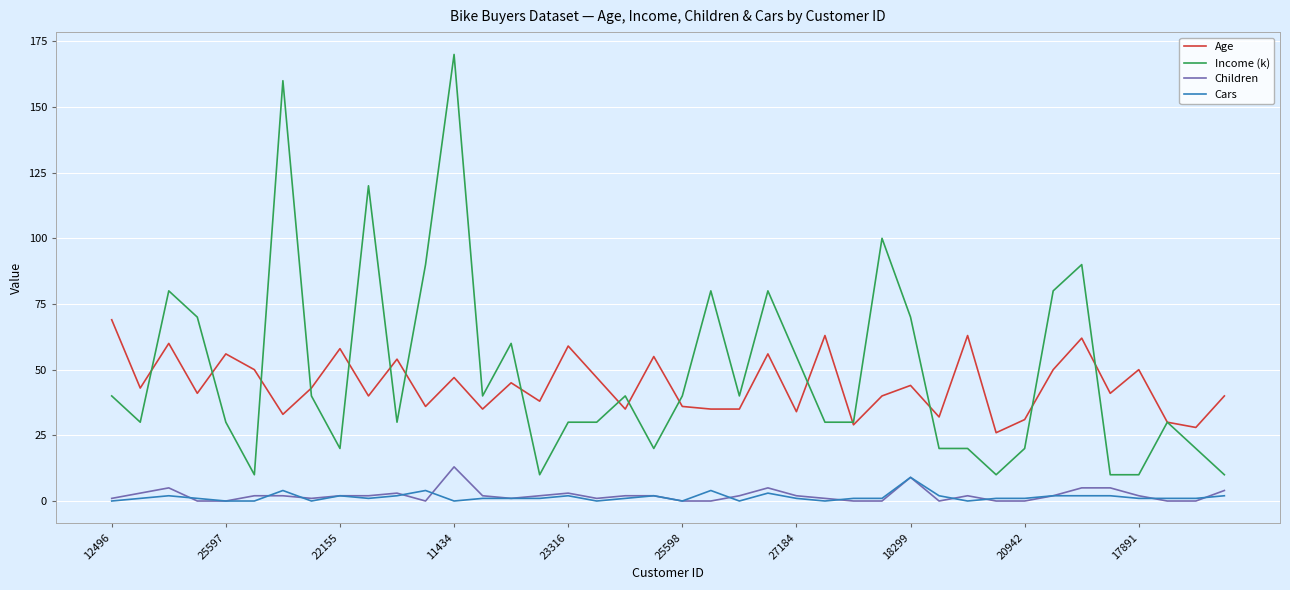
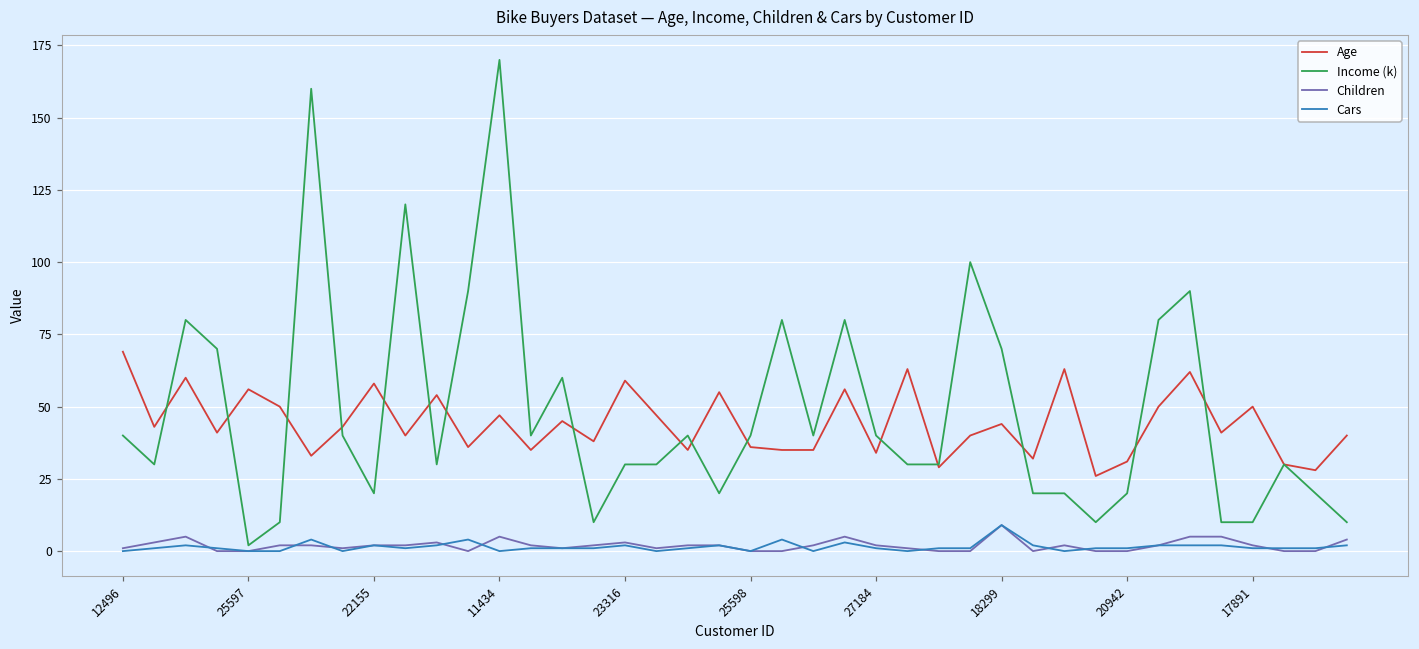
Income (k), 25597: 30 -> 2
Children, 11434: 13 -> 5
Income (k), 27184: 55 -> 40
